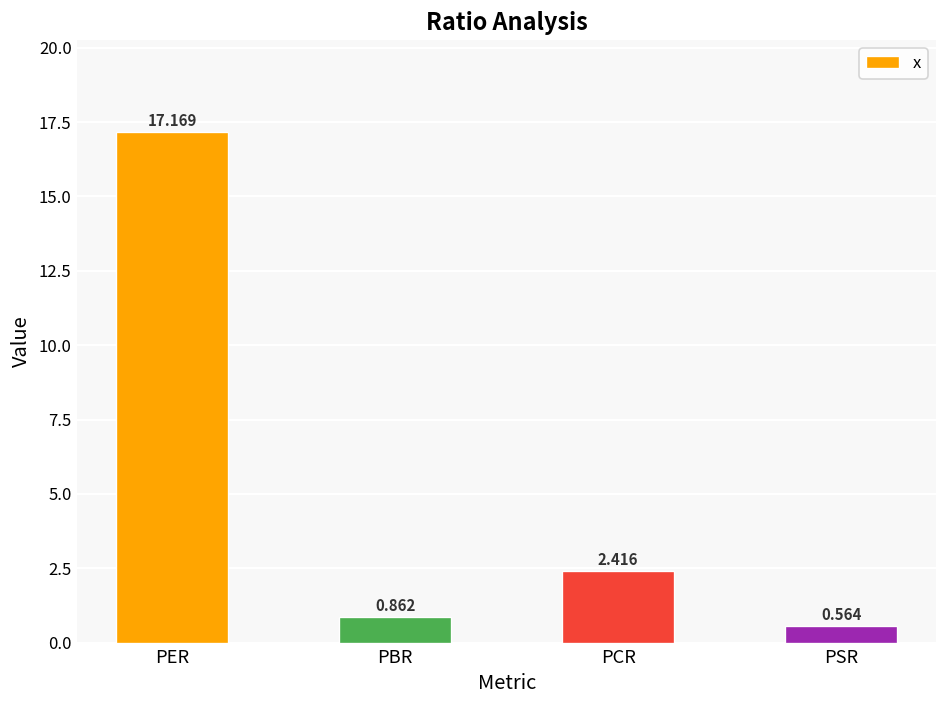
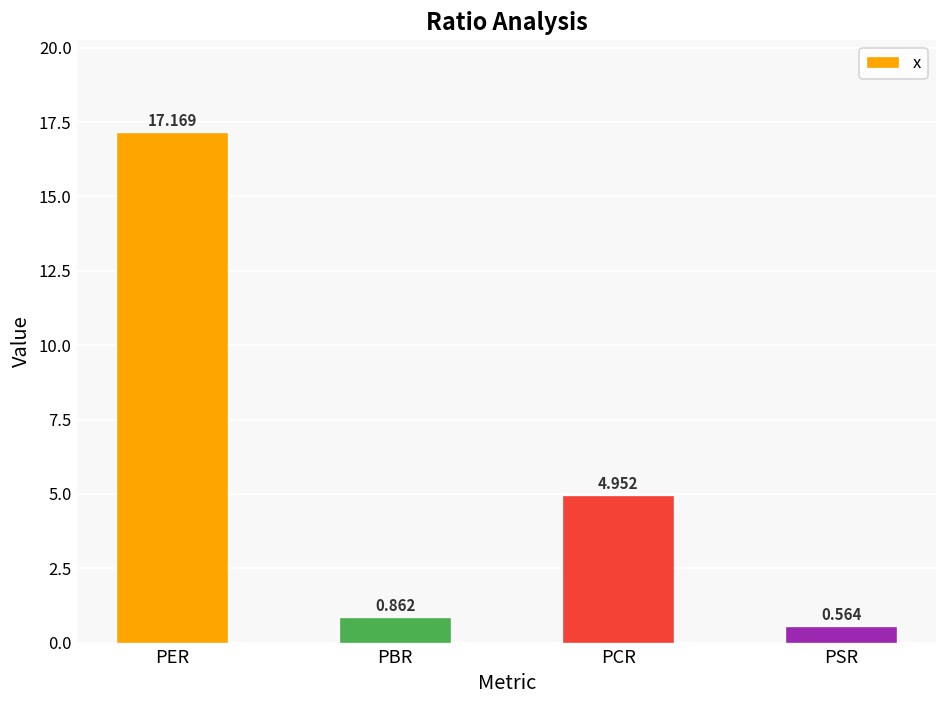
PCR: 2.416 -> 4.952
